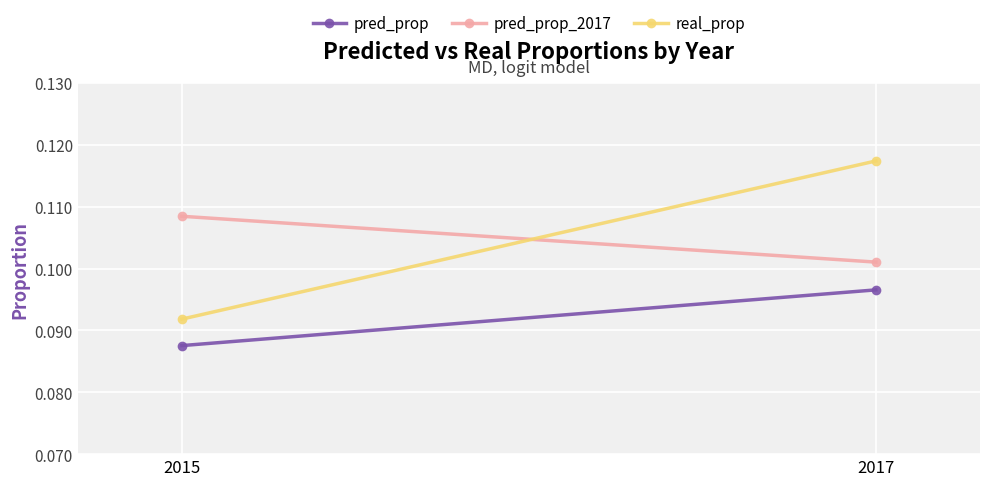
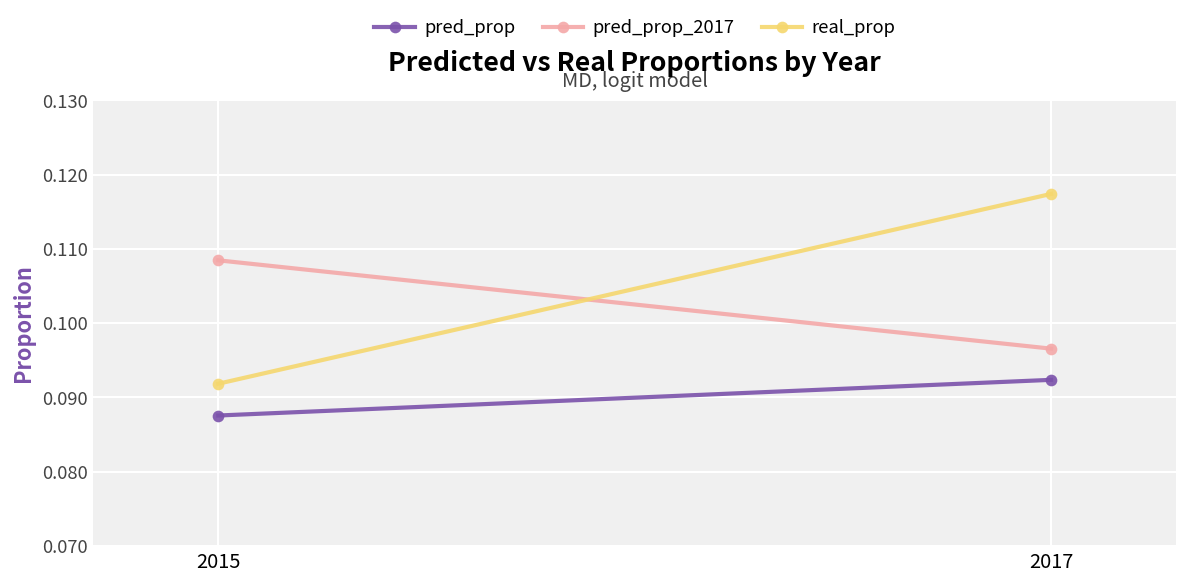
pred_prop, 2017: 0.097 -> 0.092
pred_prop_2017, 2017: 0.101 -> 0.097
